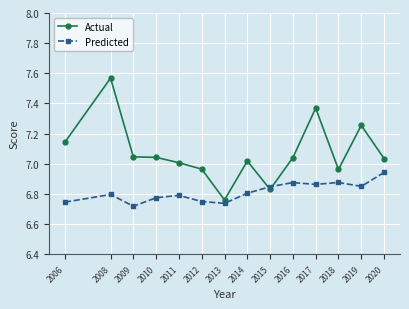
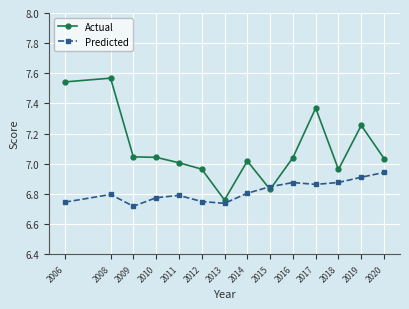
Actual, 2006: 7.14 -> 7.54
Predicted, 2019: 6.85 -> 6.91
